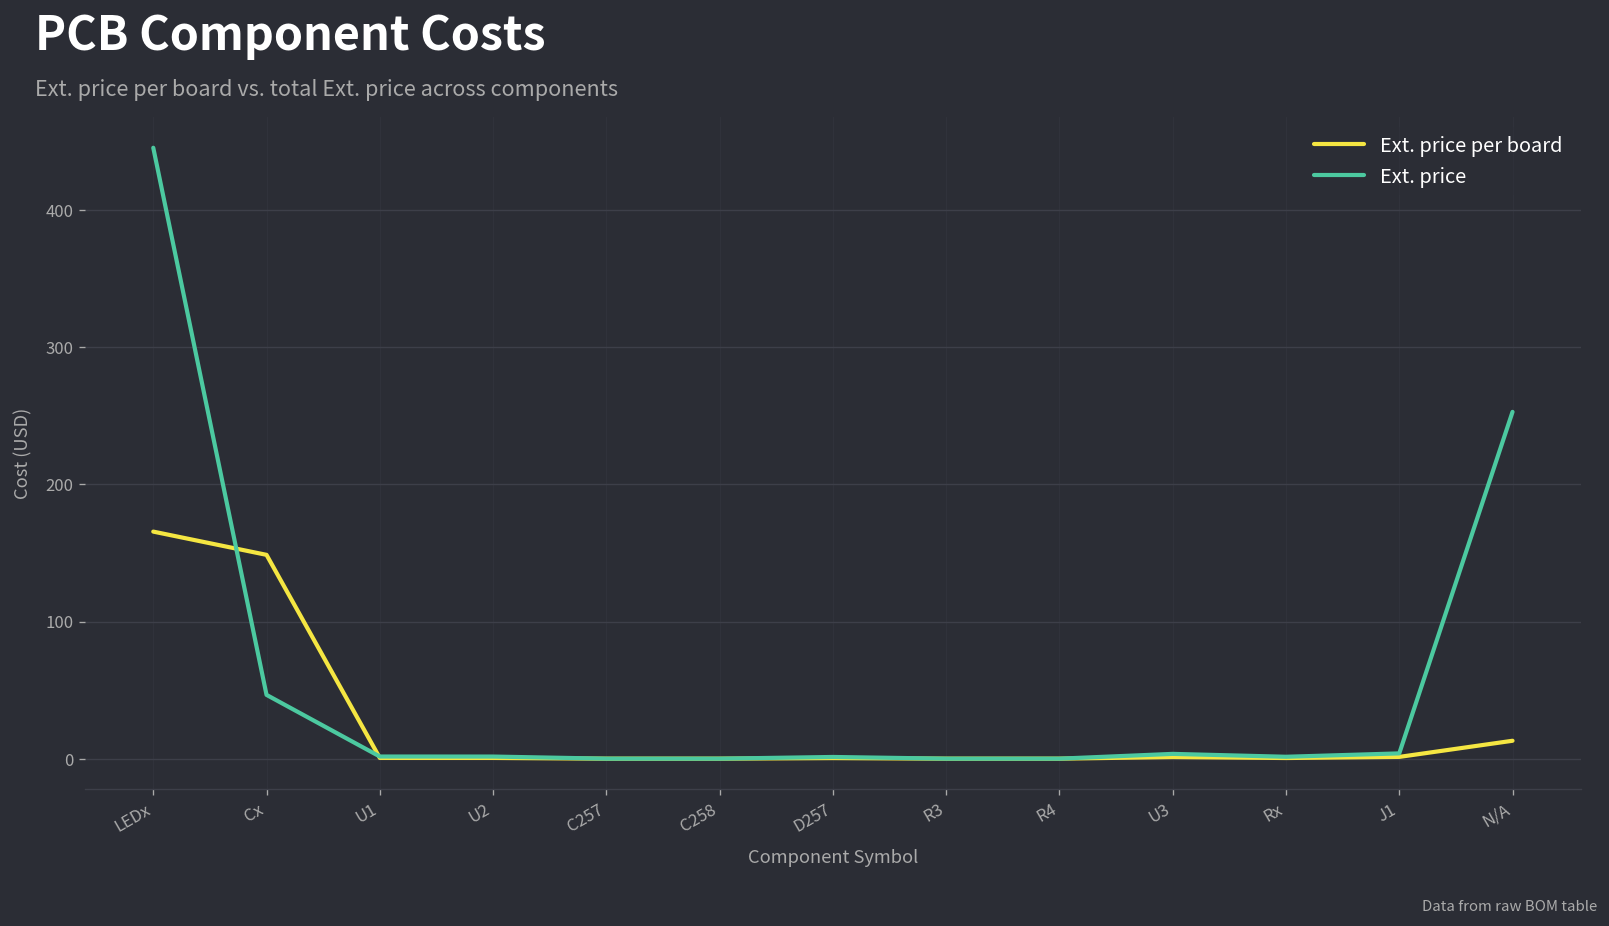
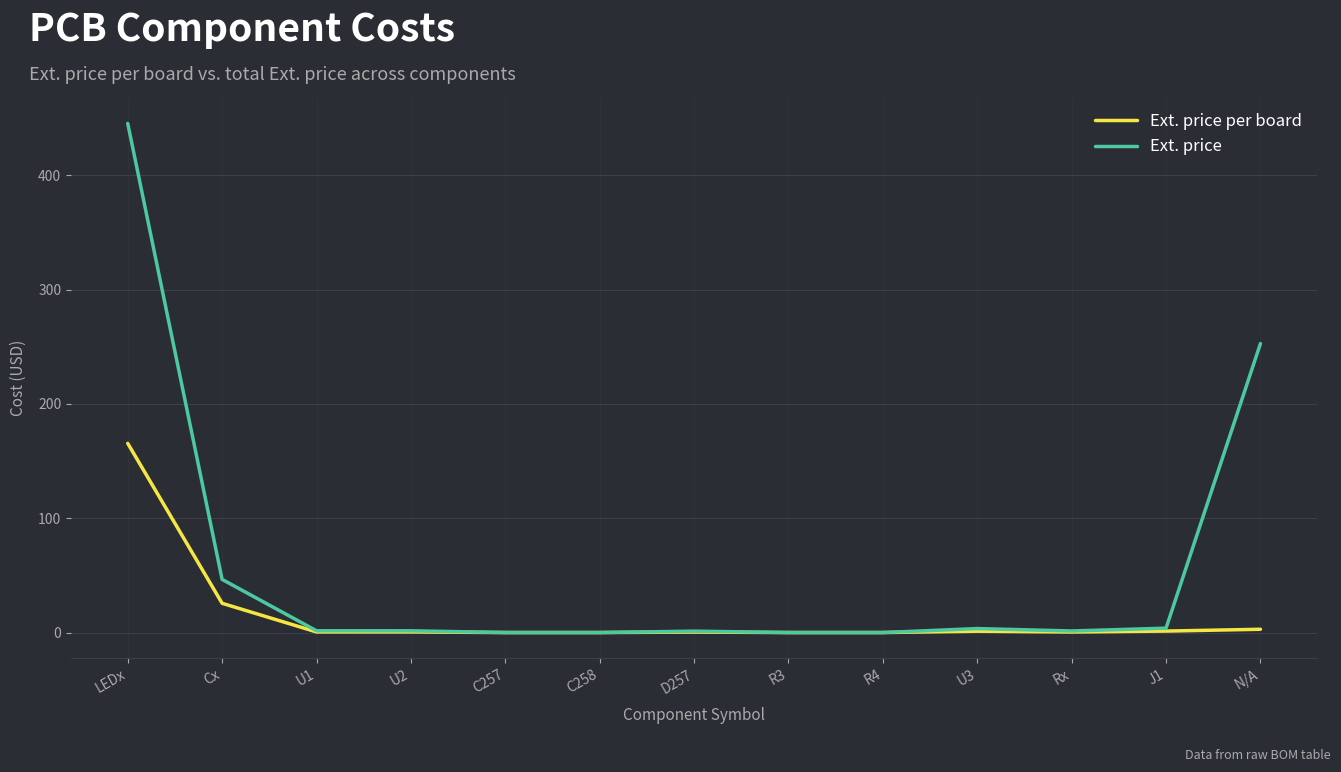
Ext. price per board, Cx: 149 -> 26
Ext. price per board, N/A: 13 -> 3
